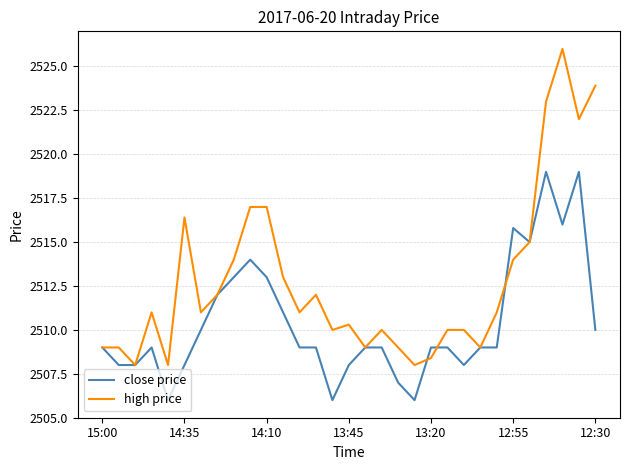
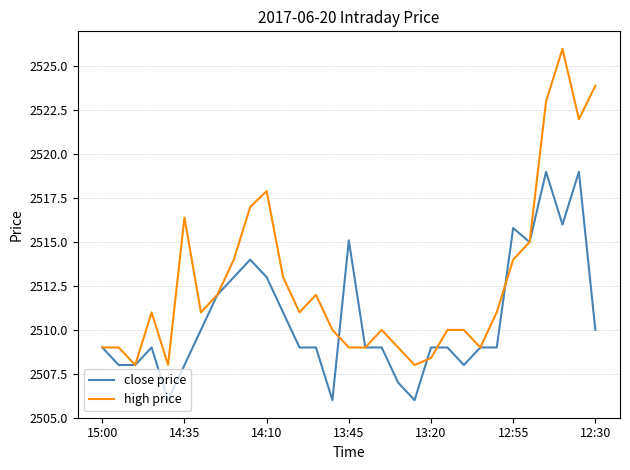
high price, 14:10: 2517.0 -> 2517.9
close price, 13:45: 2508.0 -> 2515.1
high price, 13:45: 2510.3 -> 2509.0
